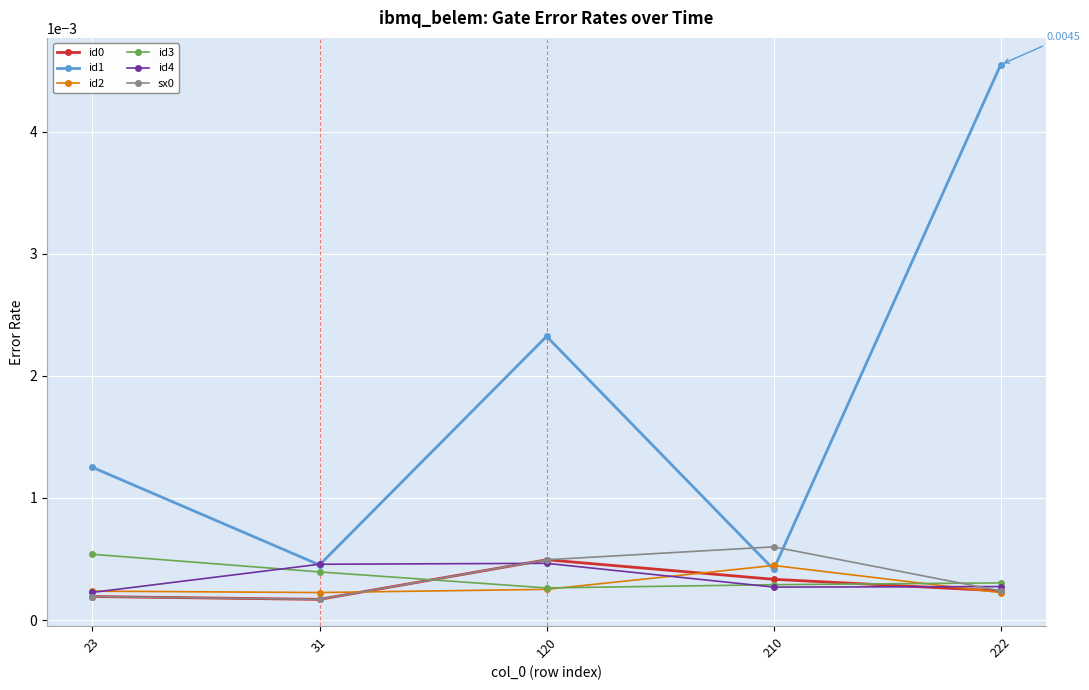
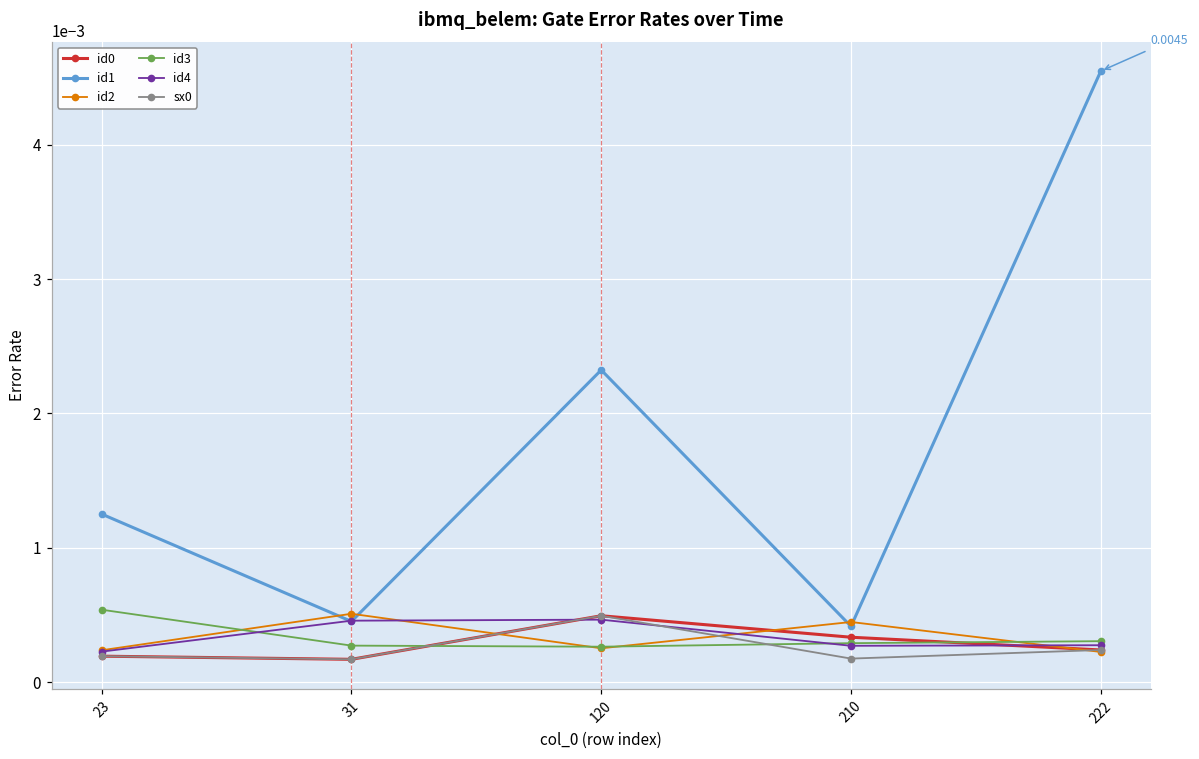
id2, 31: 0.00023 -> 0.00051
id3, 31: 0.00039 -> 0.00027
sx0, 210: 0.00060 -> 0.00017
